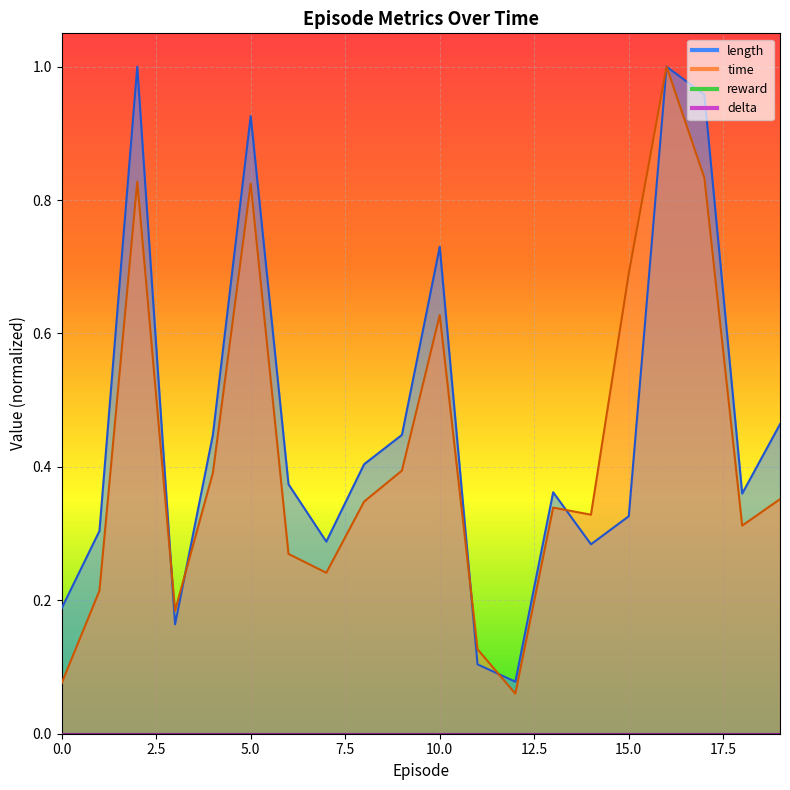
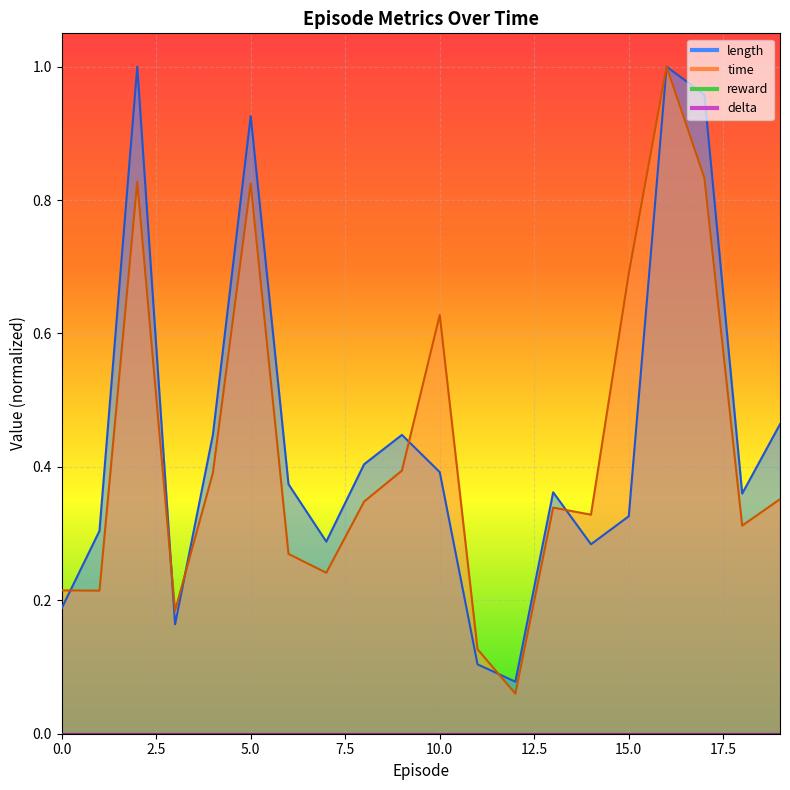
time, 0.0: 0.08 -> 0.21
length, 10.0: 0.73 -> 0.39
